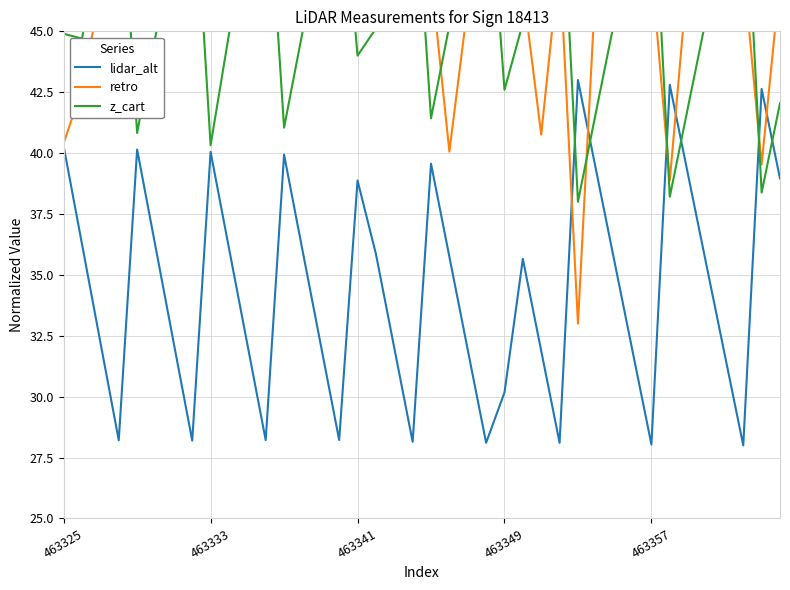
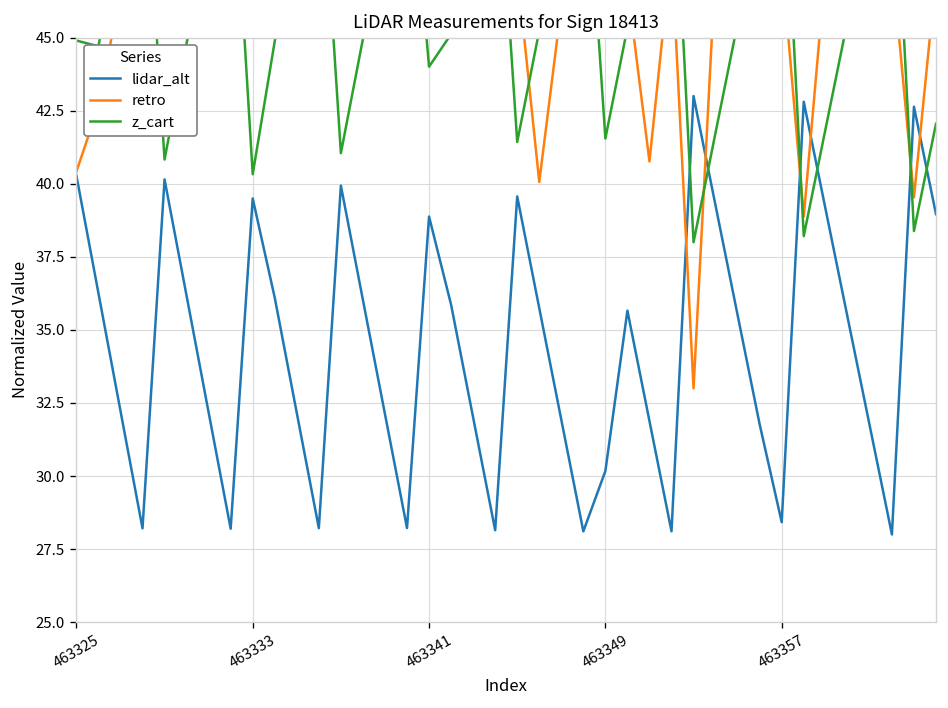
lidar_alt, 463333: 40.1 -> 39.5
z_cart, 463349: 42.6 -> 41.5
lidar_alt, 463357: 28.0 -> 28.4
